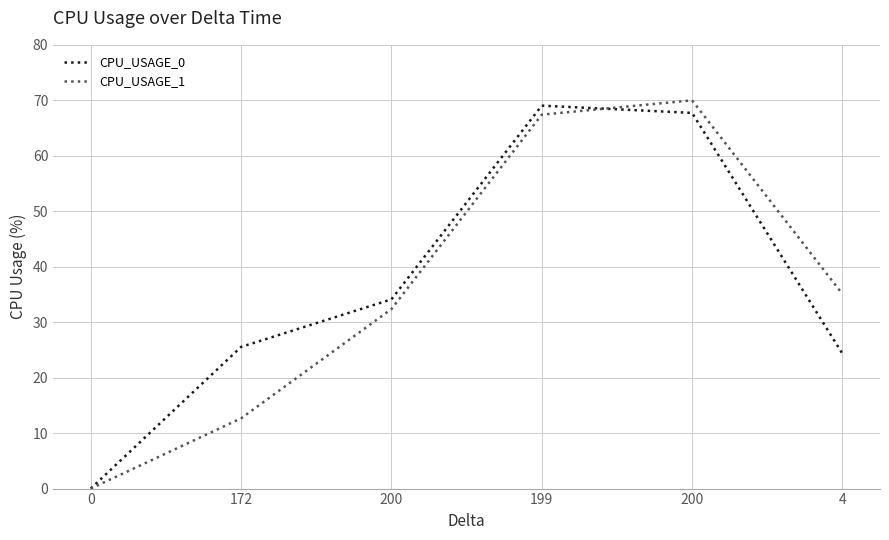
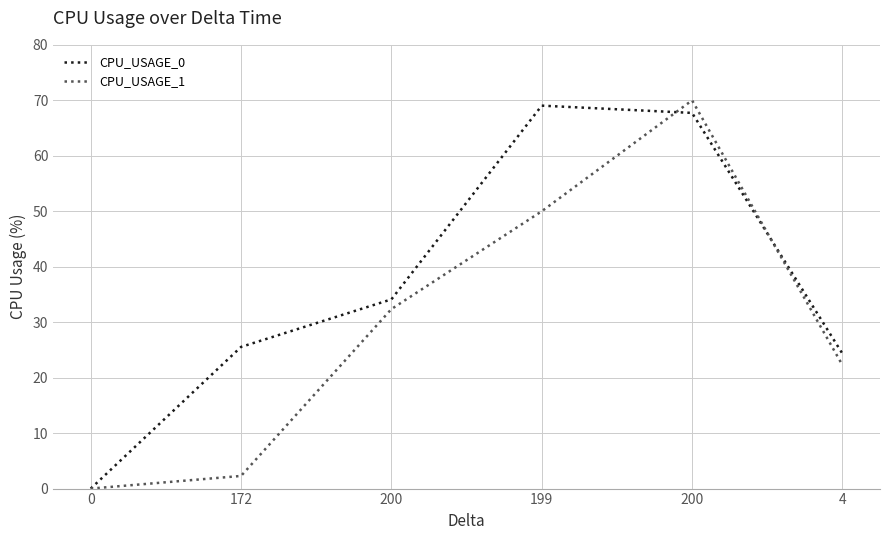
CPU_USAGE_1, 172: 13 -> 2
CPU_USAGE_1, 199: 67 -> 50
CPU_USAGE_1, 4: 35 -> 22
